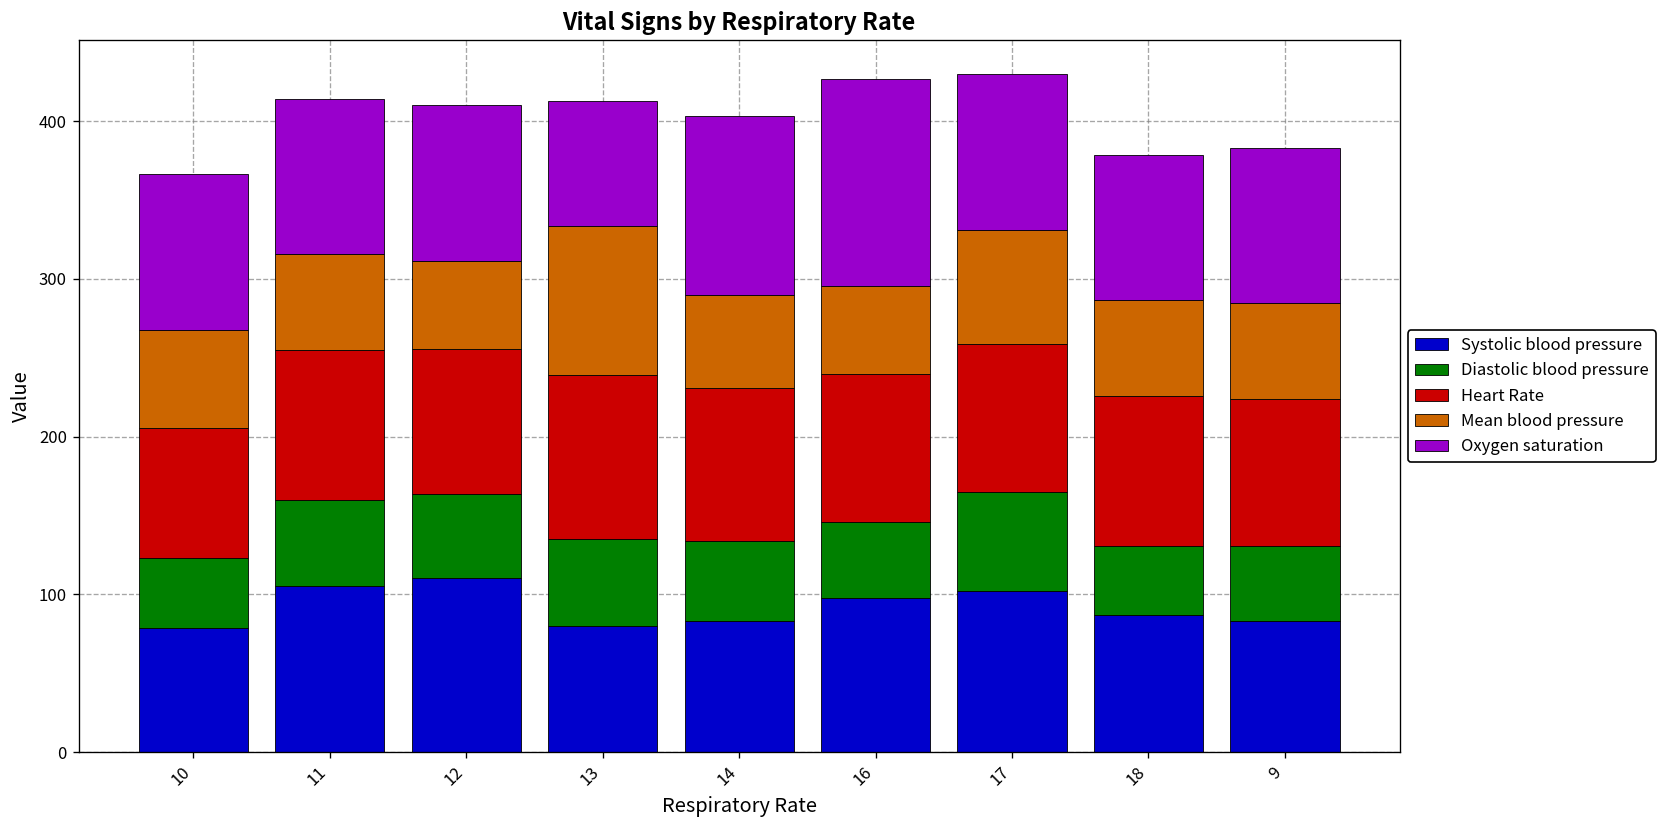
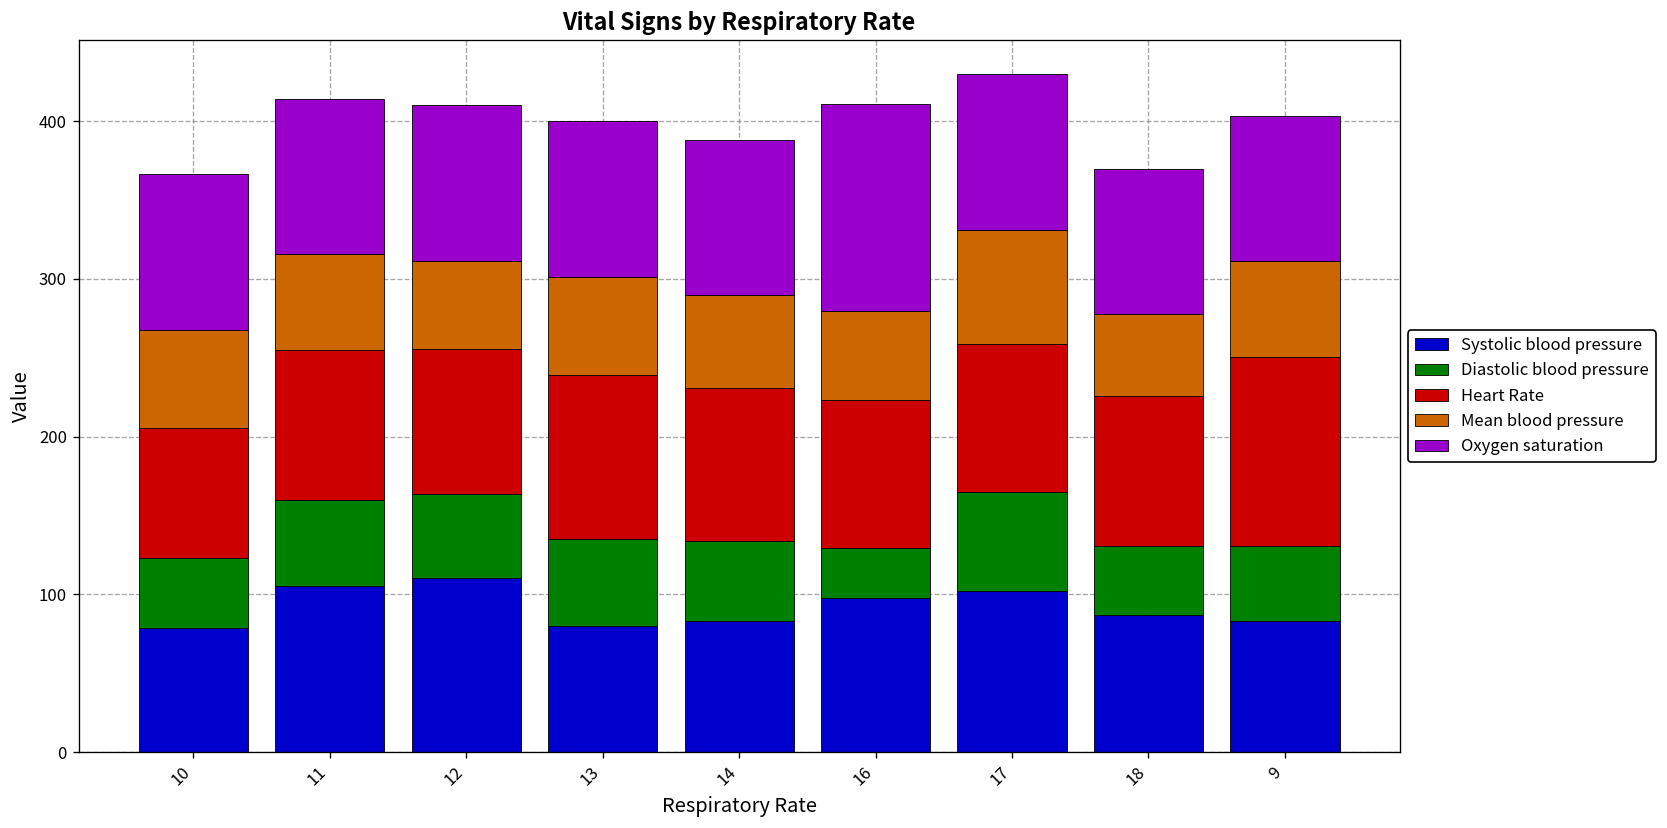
Mean blood pressure, 13: 94 -> 62
Oxygen saturation, 13: 79 -> 99
Oxygen saturation, 14: 114 -> 98
Diastolic blood pressure, 16: 48 -> 32
Mean blood pressure, 18: 61 -> 52
Heart Rate, 9: 93 -> 120
Oxygen saturation, 9: 98 -> 92
